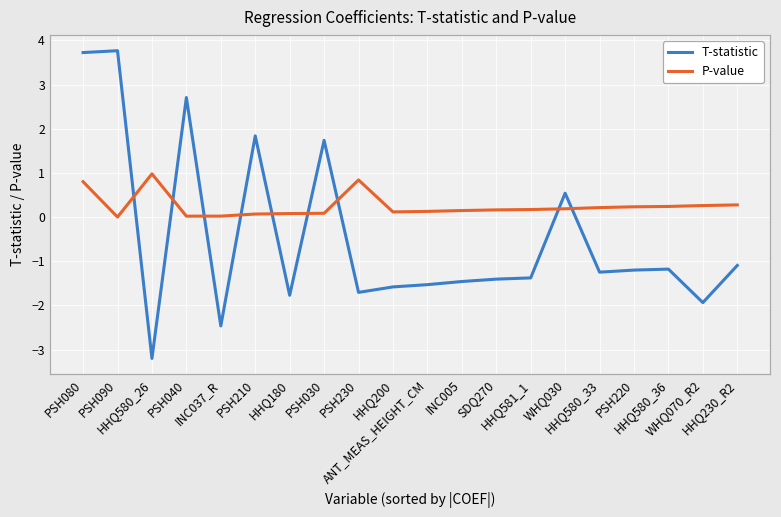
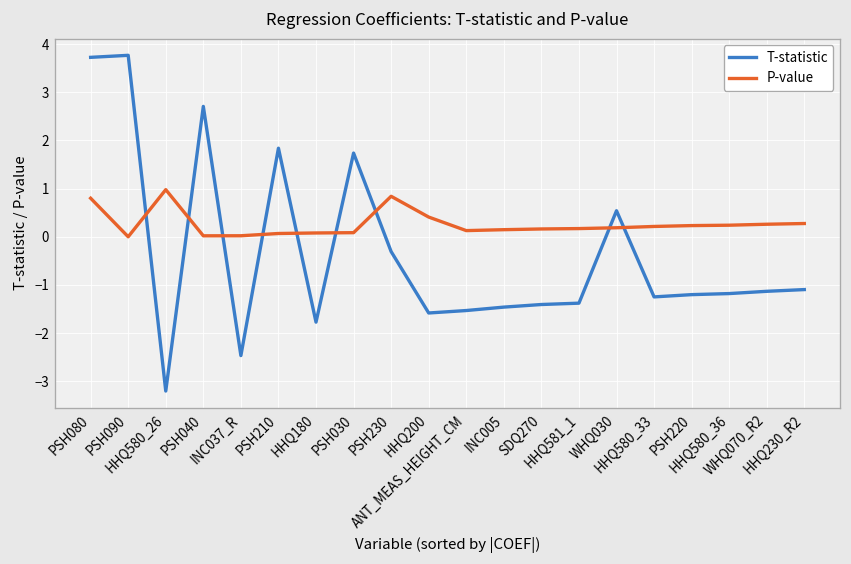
T-statistic, PSH230: -1.7 -> -0.3
P-value, HHQ200: 0.1 -> 0.4
T-statistic, WHQ070_R2: -1.9 -> -1.1
